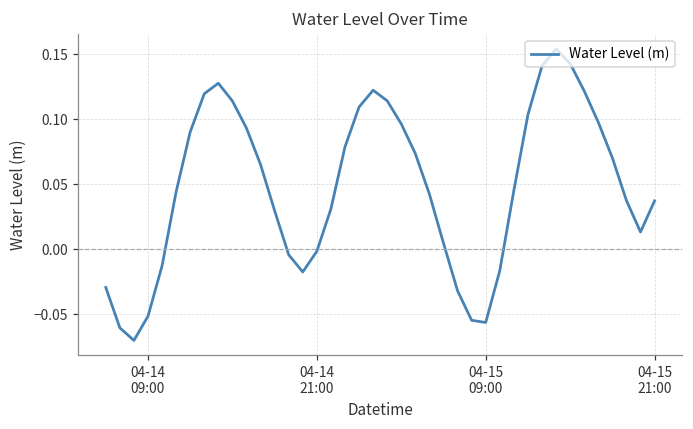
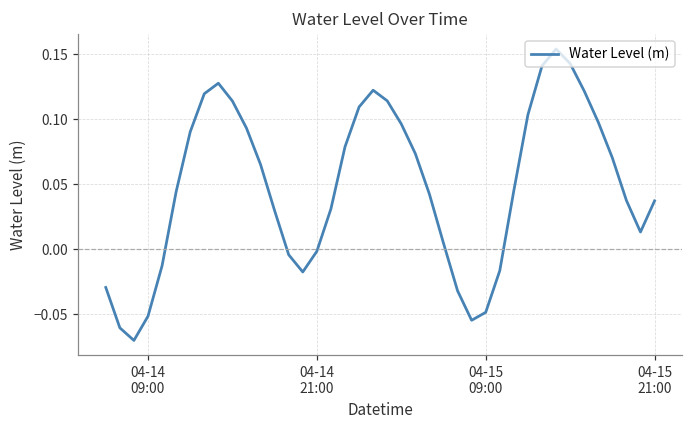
04-15 09:00: -0.056 -> -0.048
